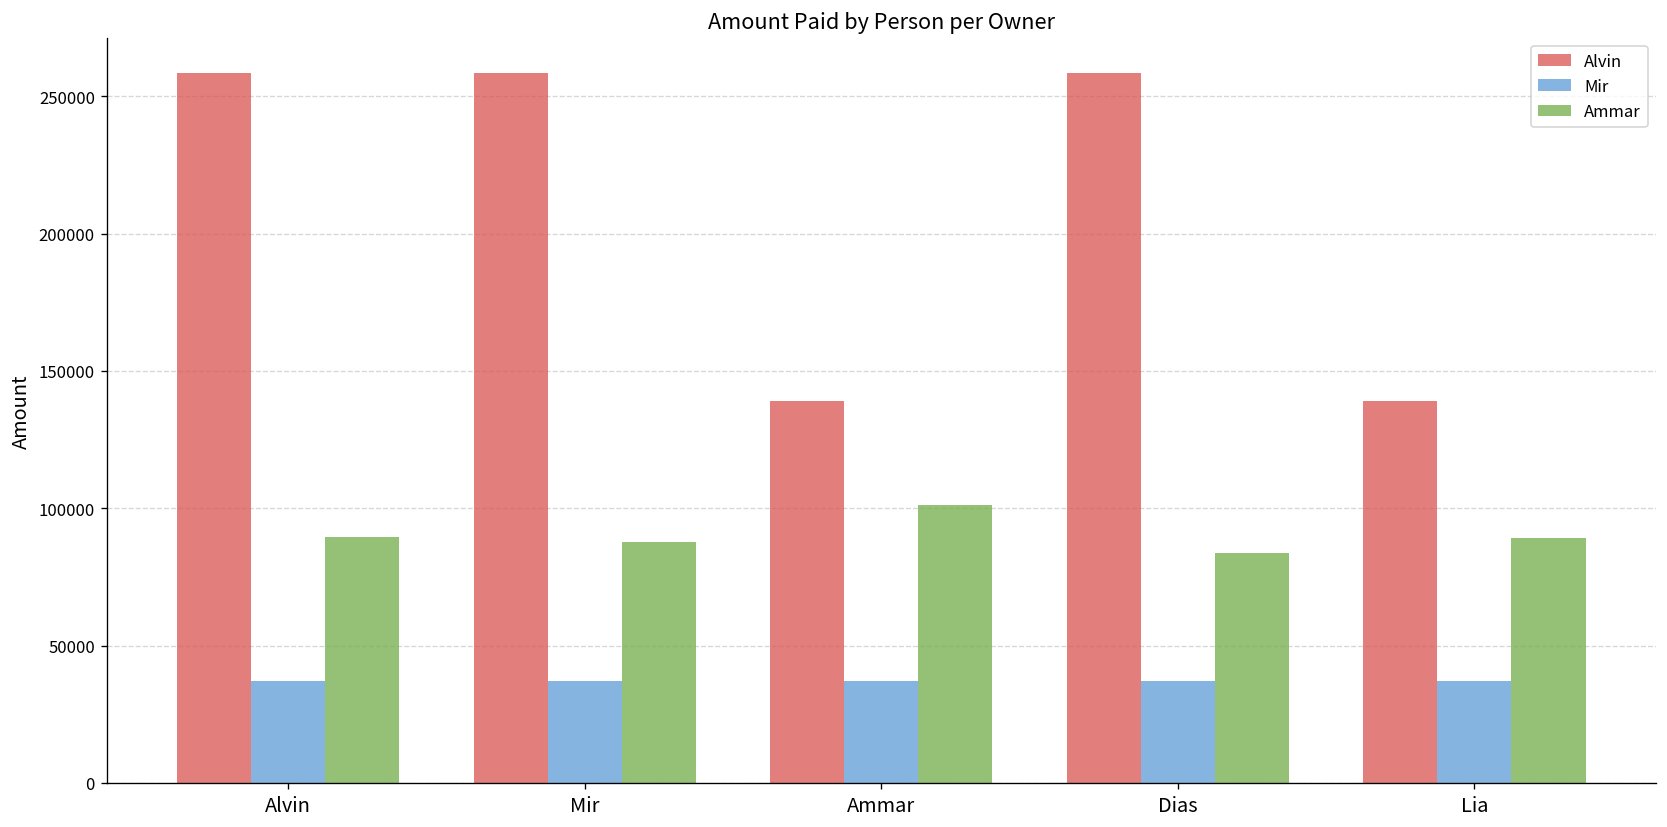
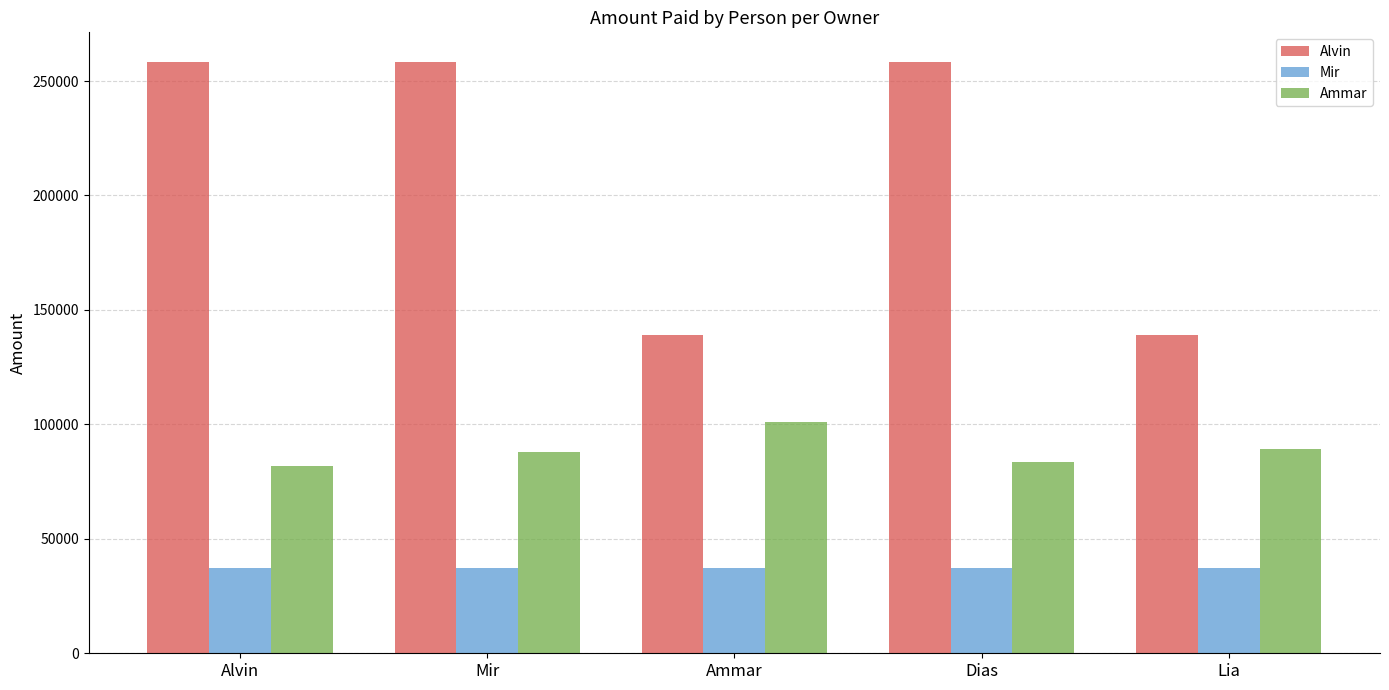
Ammar, Alvin: 90000 -> 82000
